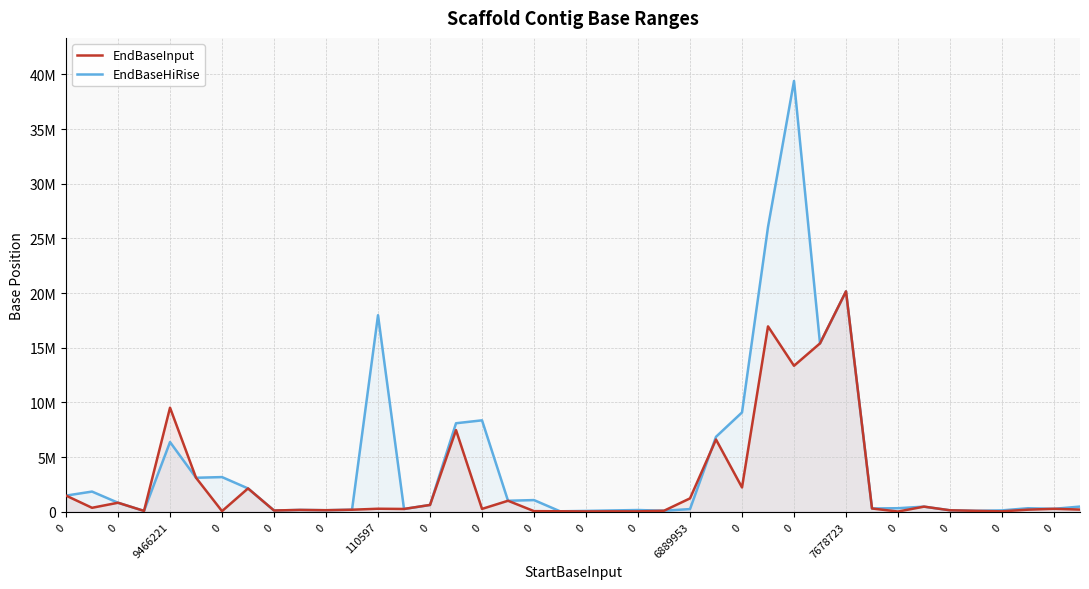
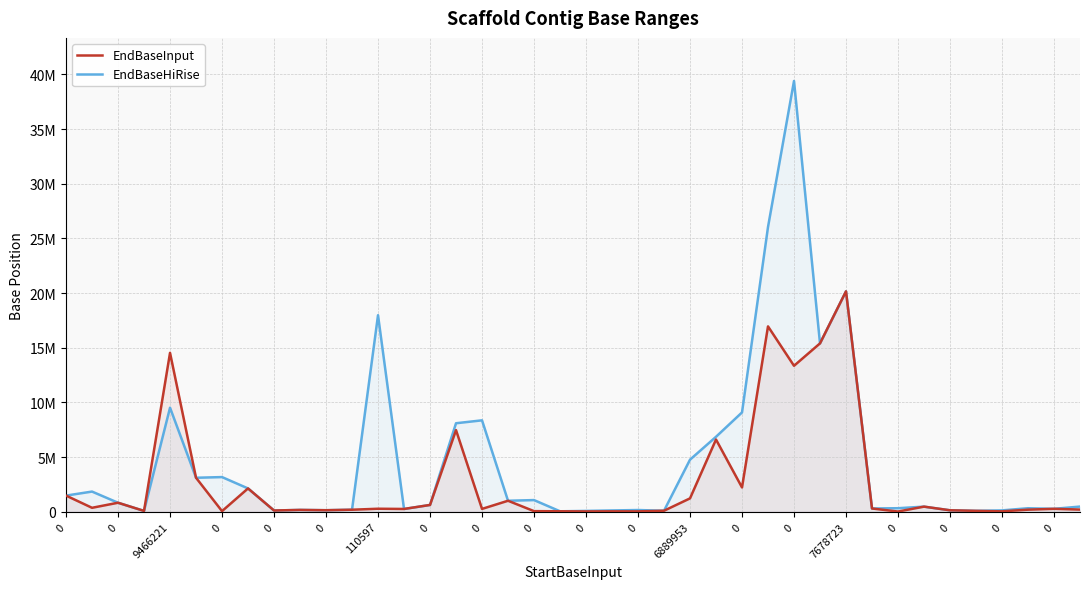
EndBaseInput, 9466221: 9500000 -> 14500000
EndBaseHiRise, 9466221: 6400000 -> 9500000
EndBaseHiRise, 6889953: 200000 -> 4800000
